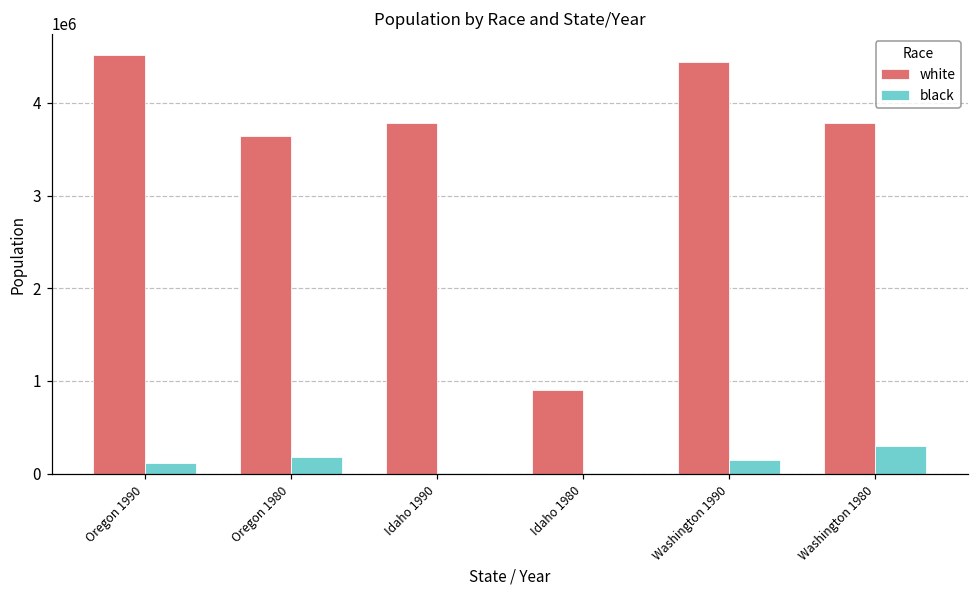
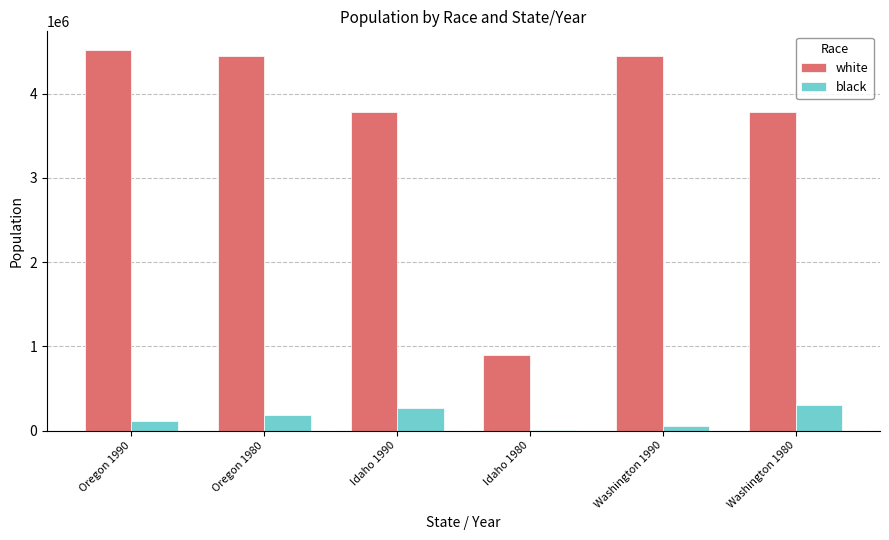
white, Oregon 1980: 3600000 -> 4400000
black, Idaho 1990: 0 -> 300000
black, Washington 1990: 150000 -> 50000
